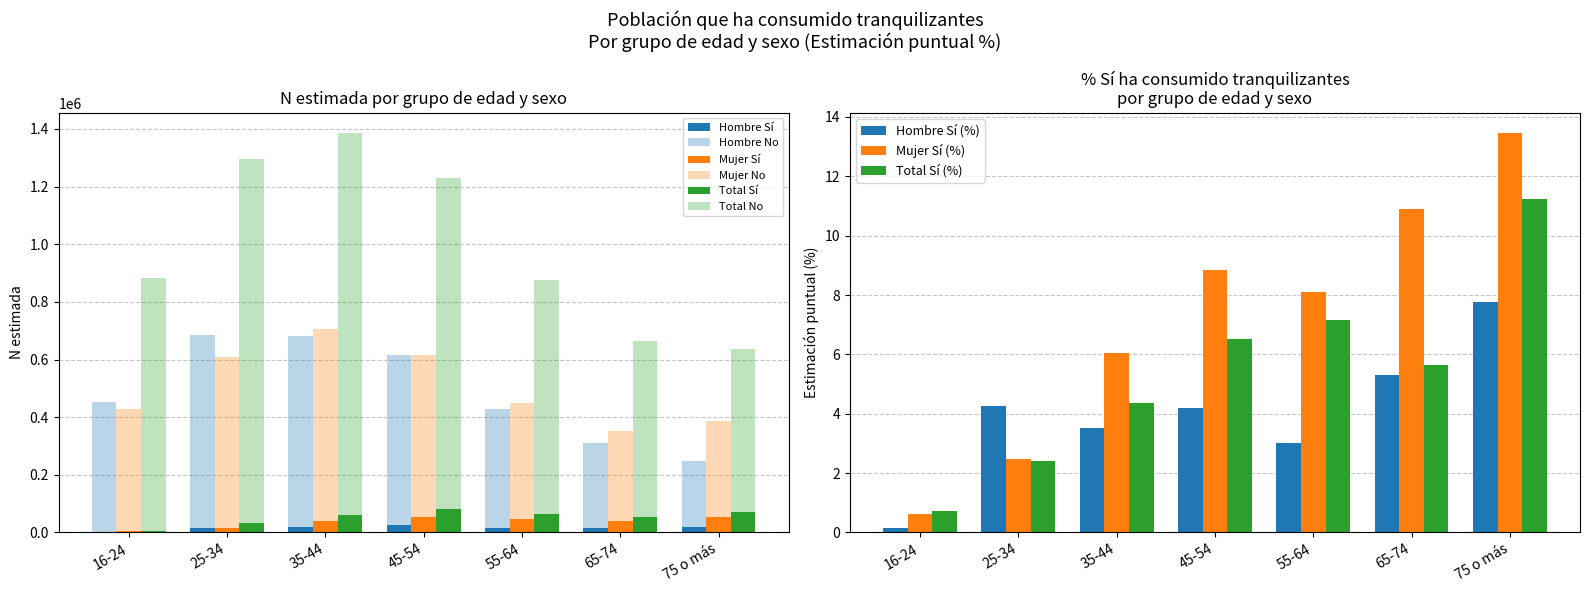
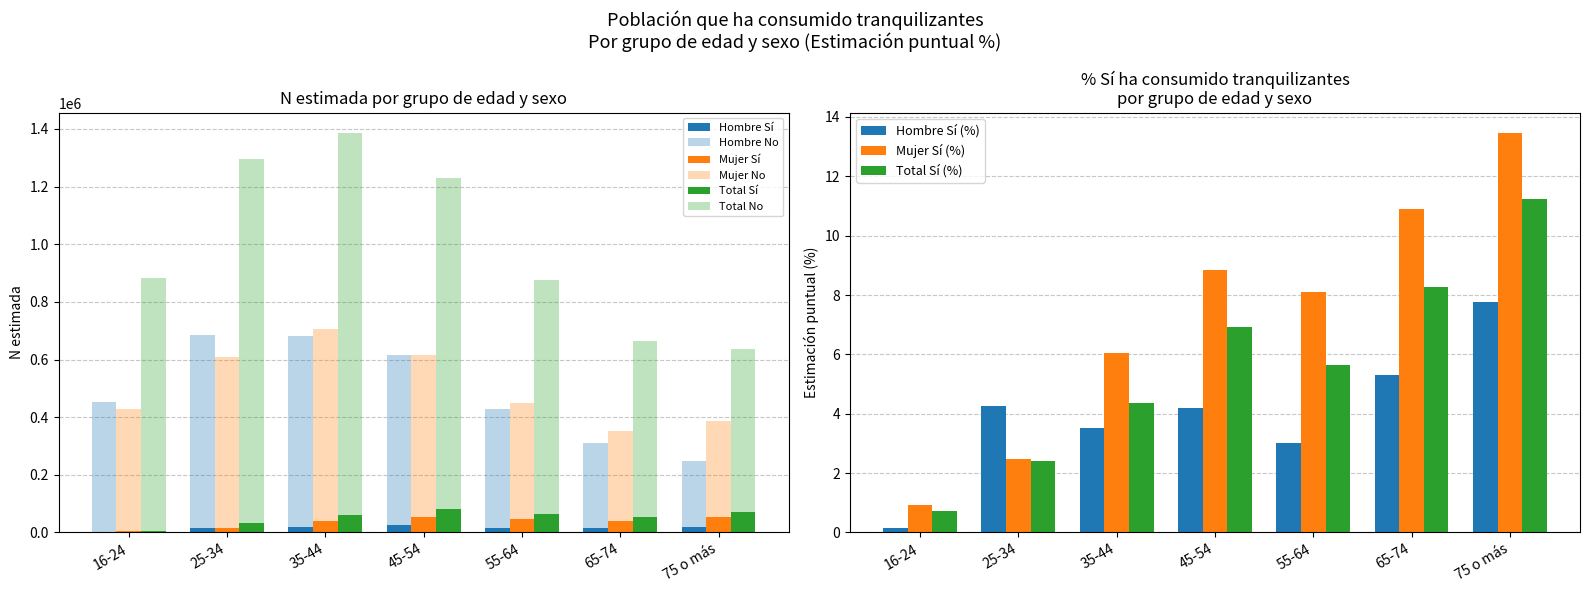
% Sí ha consumido tranquilizantes por grupo de edad y sexo, Mujer Sí (%), 16-24: 0.6 -> 0.9
% Sí ha consumido tranquilizantes por grupo de edad y sexo, Total Sí (%), 45-54: 6.5 -> 6.9
% Sí ha consumido tranquilizantes por grupo de edad y sexo, Total Sí (%), 55-64: 7.2 -> 5.6
% Sí ha consumido tranquilizantes por grupo de edad y sexo, Total Sí (%), 65-74: 5.7 -> 8.3
